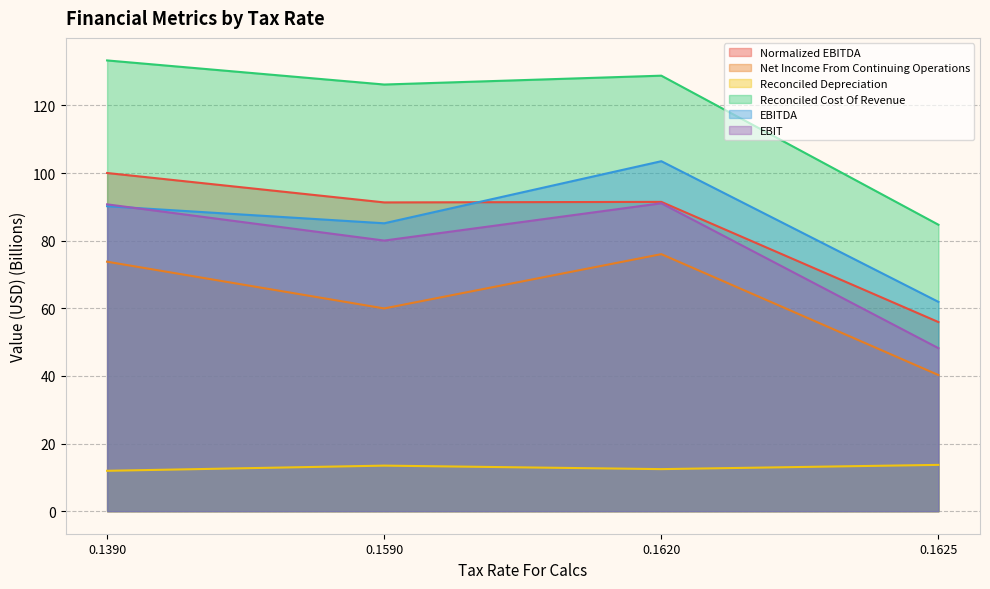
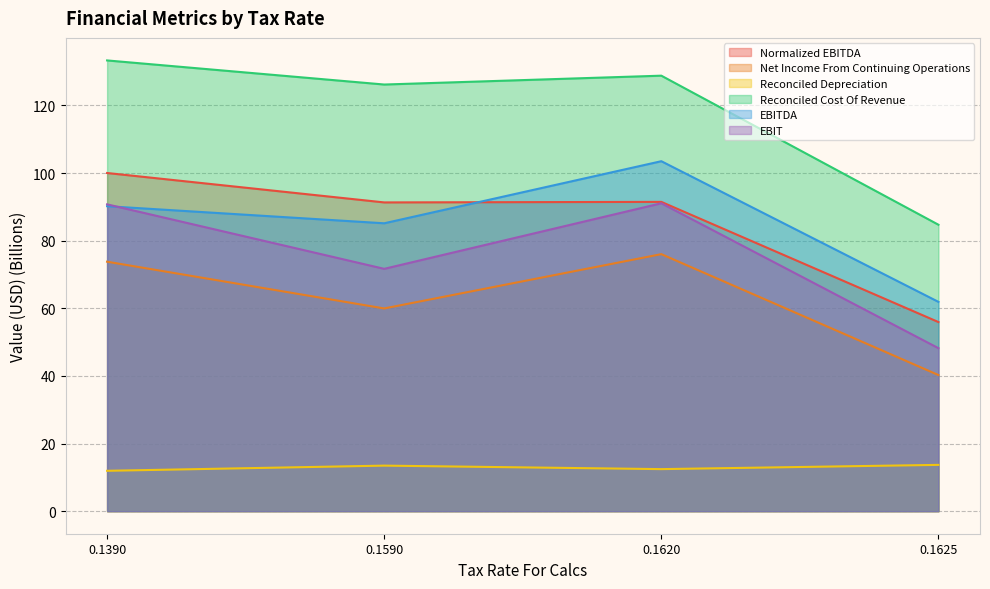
EBIT, 0.1590: 80 -> 72
